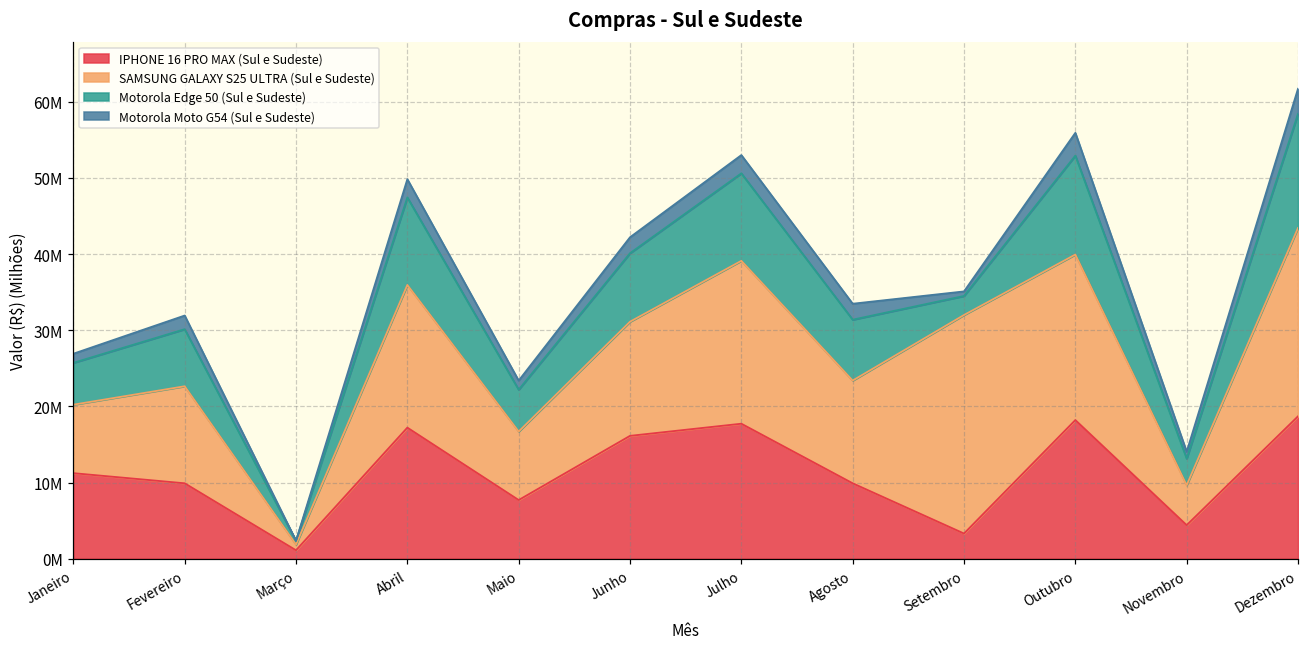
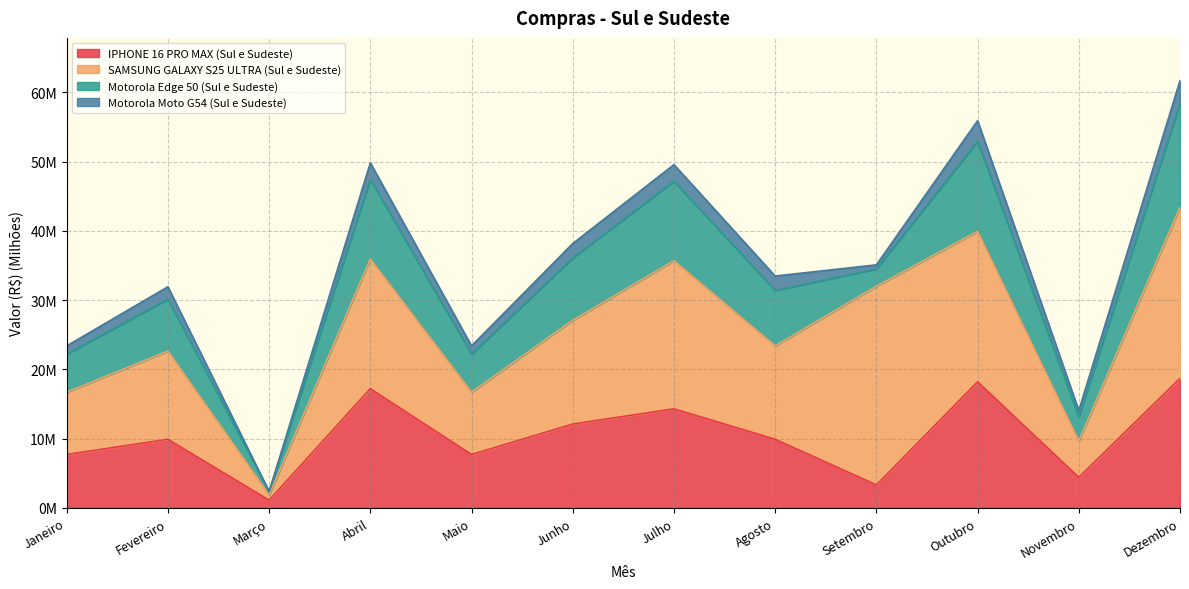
IPHONE 16 PRO MAX (Sul e Sudeste), Janeiro: 11000000 -> 8000000
IPHONE 16 PRO MAX (Sul e Sudeste), Junho: 16000000 -> 12000000
IPHONE 16 PRO MAX (Sul e Sudeste), Julho: 18000000 -> 14000000
